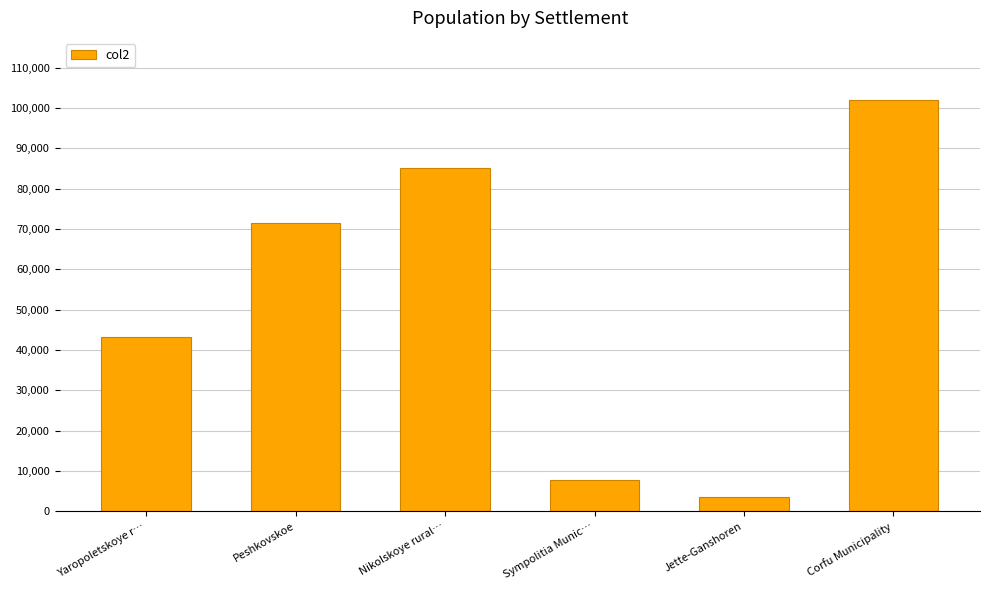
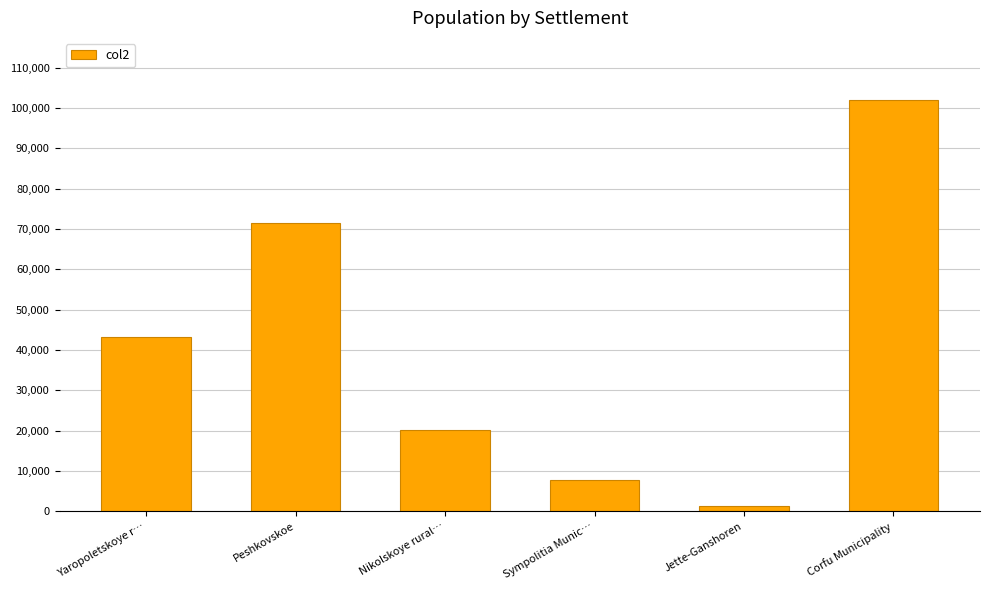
Nikolskoye rural…: 85,000 -> 20,000
Jette-Ganshoren: 3,000 -> 1,000
